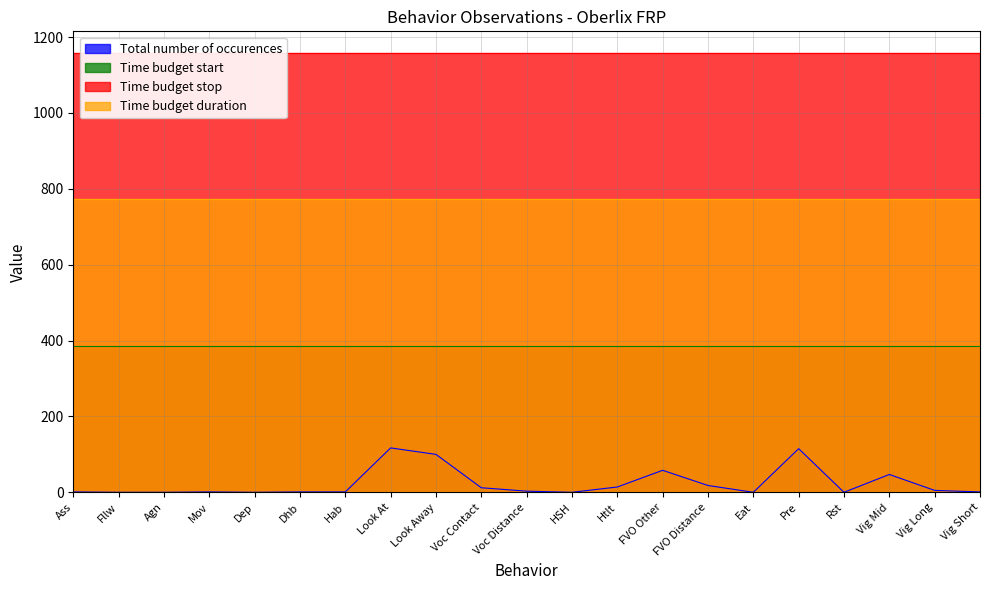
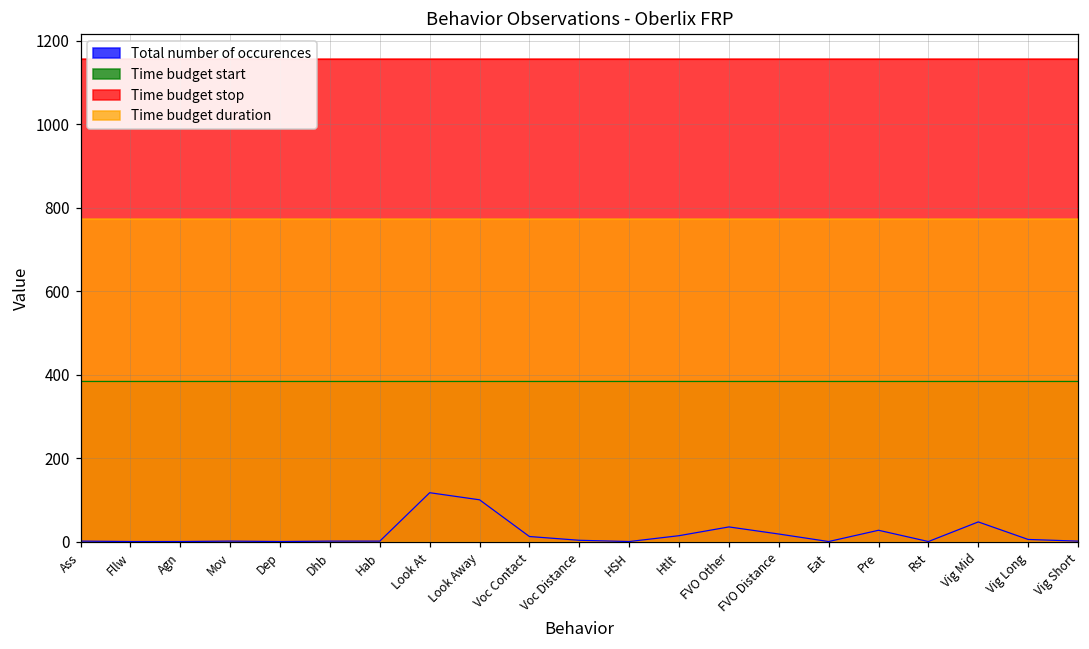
Total number of occurences, FVO Other: 60 -> 40
Total number of occurences, Pre: 120 -> 30
